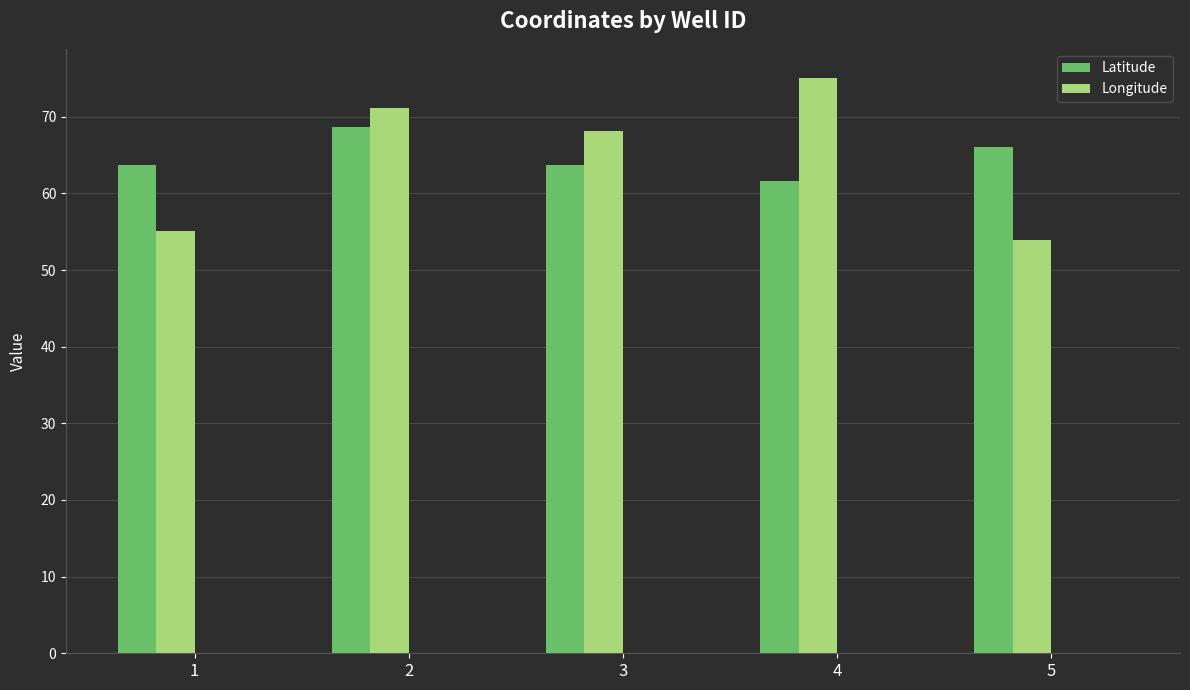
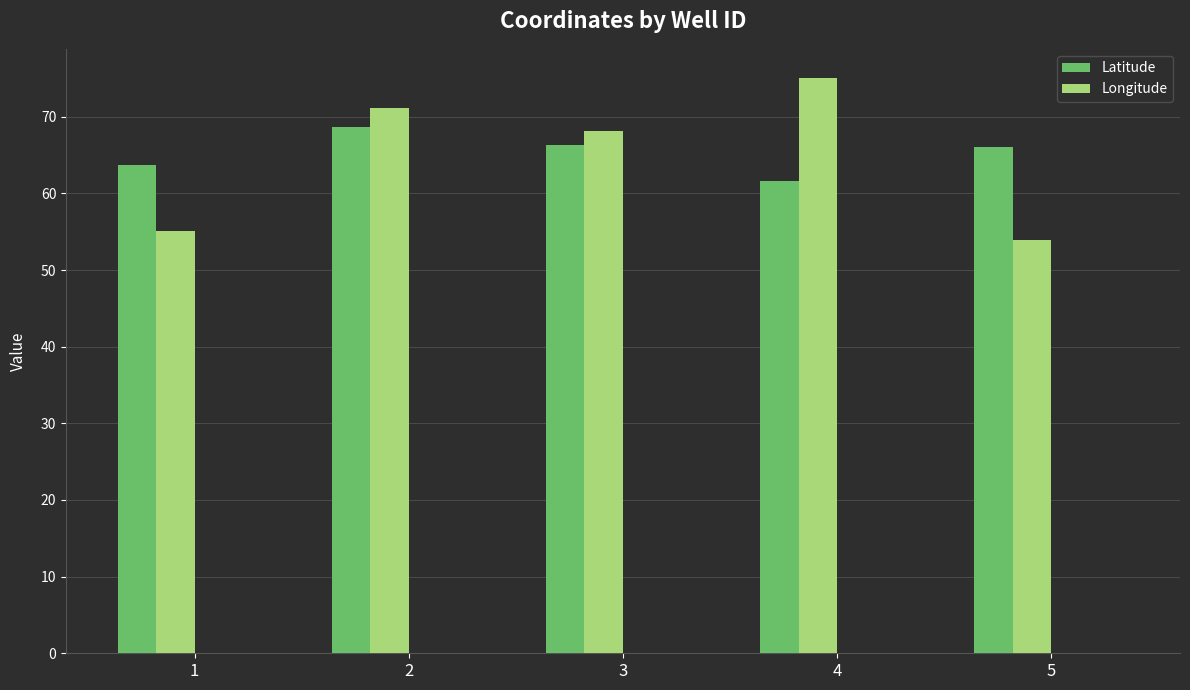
Latitude, 3: 64 -> 66
